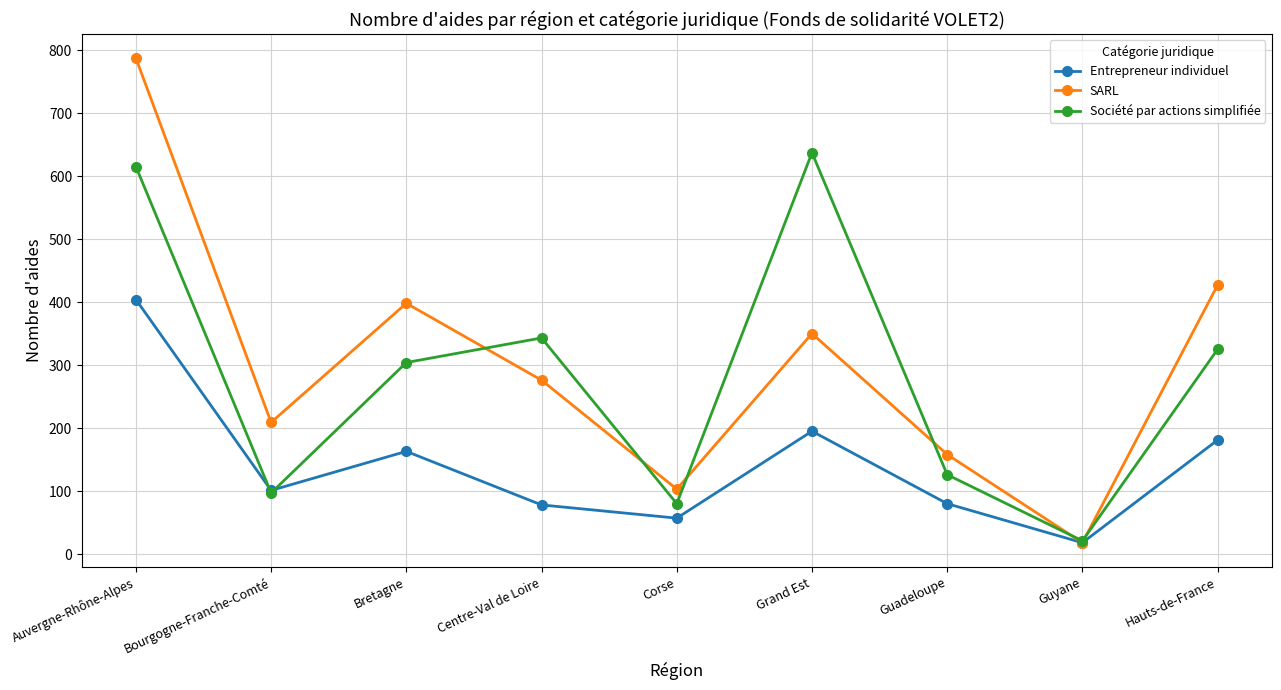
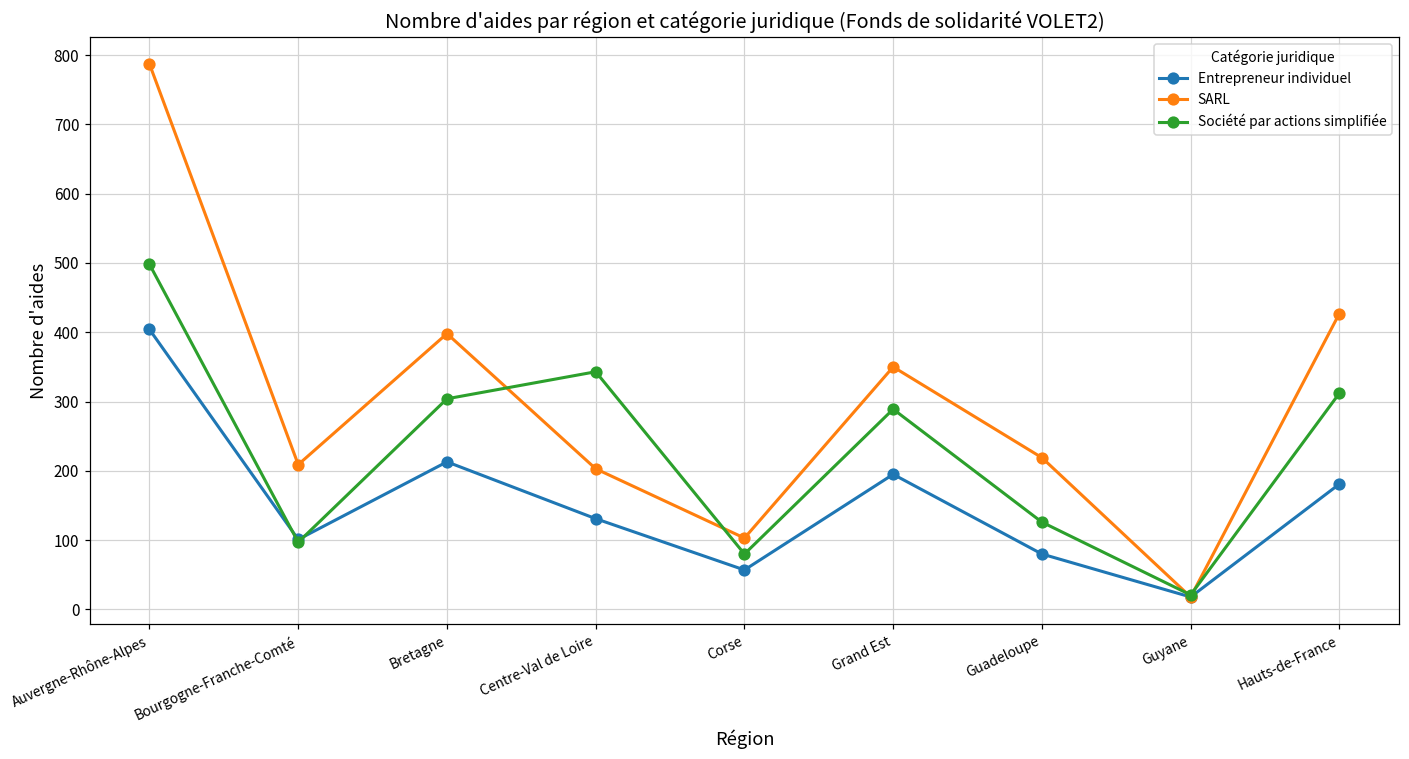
Société par actions simplifiée, Auvergne-Rhône-Alpes: 620 -> 500
Entrepreneur individuel, Bretagne: 160 -> 210
Entrepreneur individuel, Centre-Val de Loire: 80 -> 130
SARL, Centre-Val de Loire: 280 -> 200
Société par actions simplifiée, Grand Est: 640 -> 290
SARL, Guadeloupe: 160 -> 220
Société par actions simplifiée, Hauts-de-France: 330 -> 310
